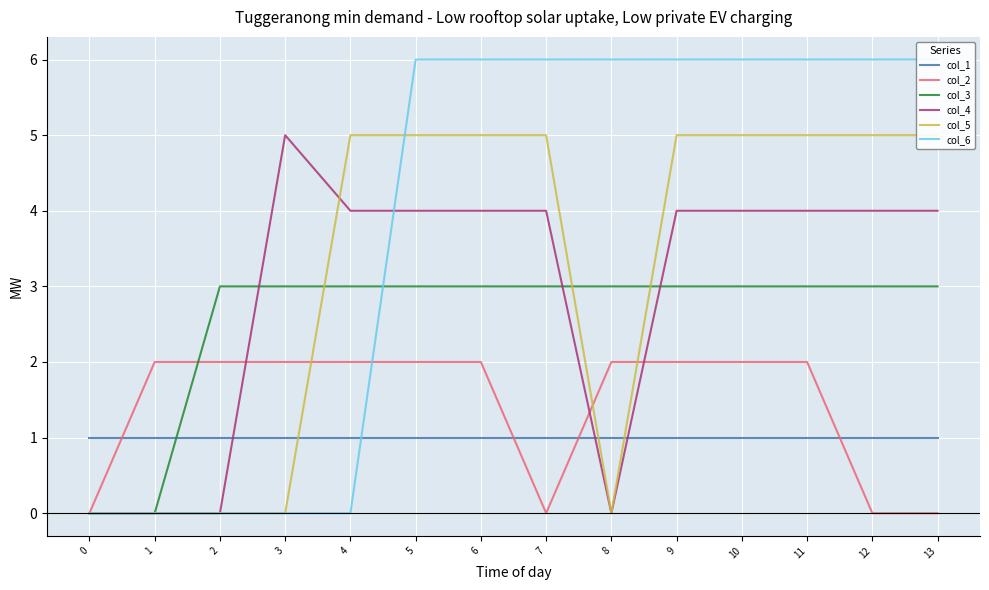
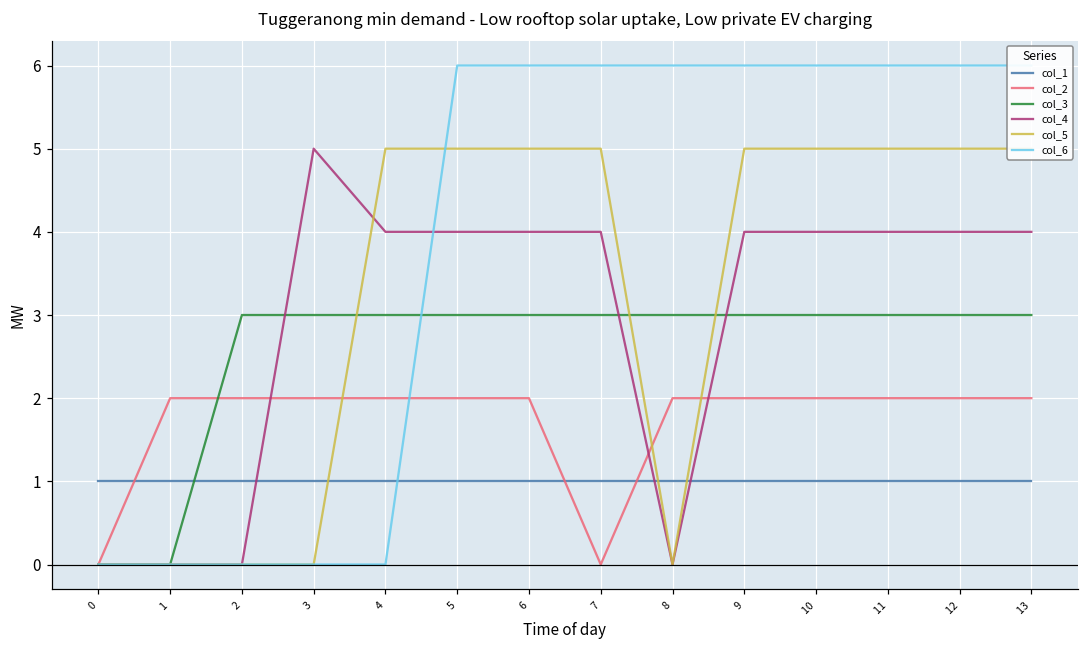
col_2, 12: 0 -> 2
col_2, 13: 0 -> 2
